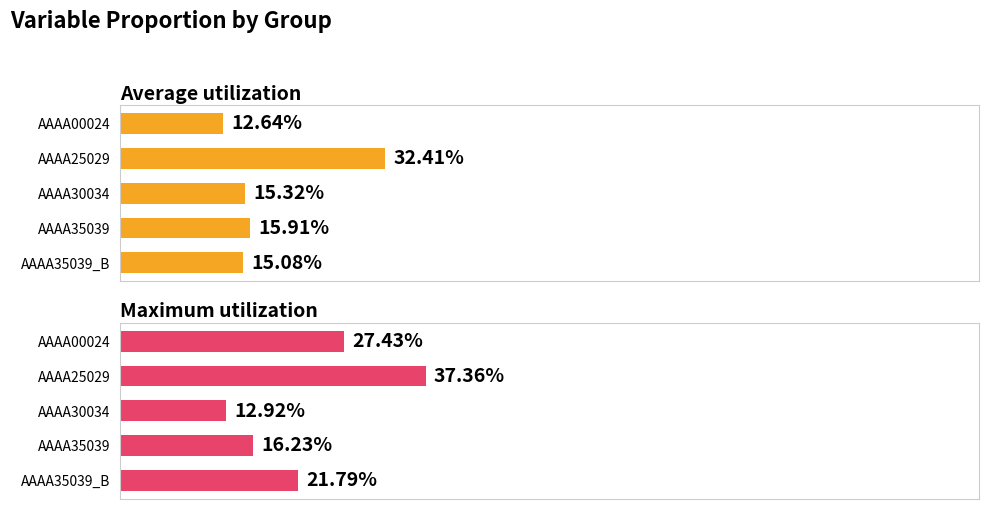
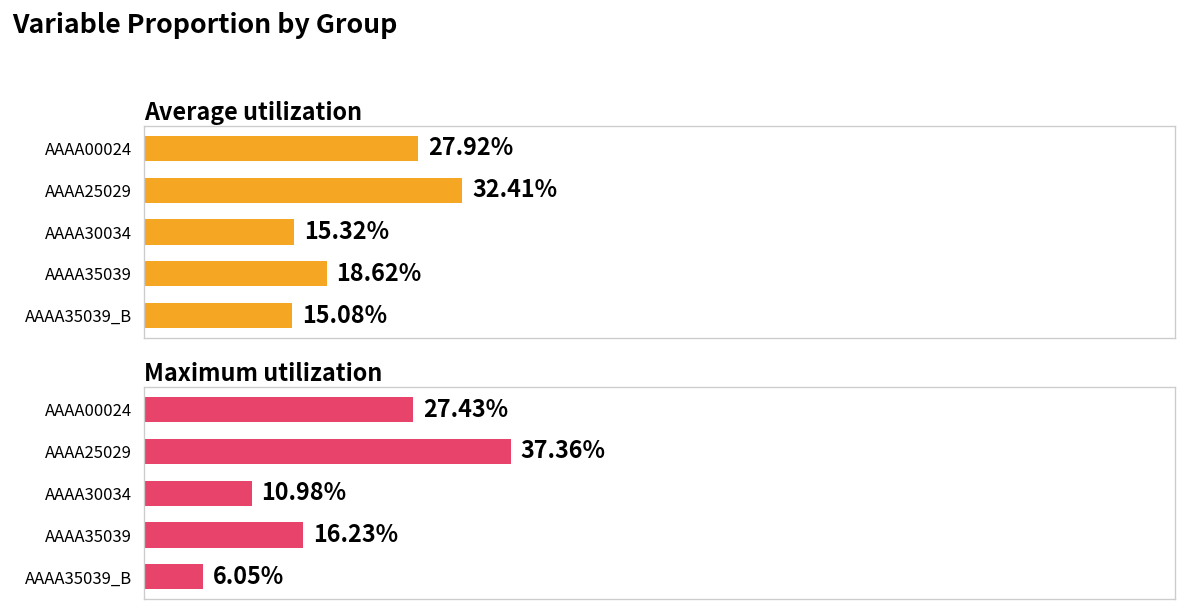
Average utilization, AAAA00024: 12.64% -> 27.92%
Average utilization, AAAA35039: 15.91% -> 18.62%
Maximum utilization, AAAA30034: 12.92% -> 10.98%
Maximum utilization, AAAA35039_B: 21.79% -> 6.05%
